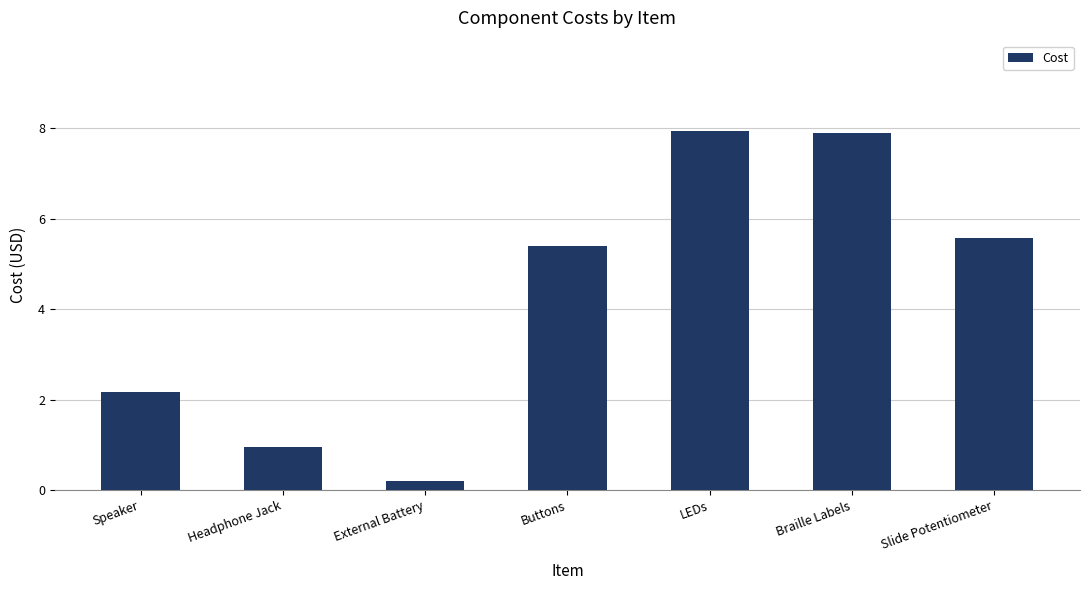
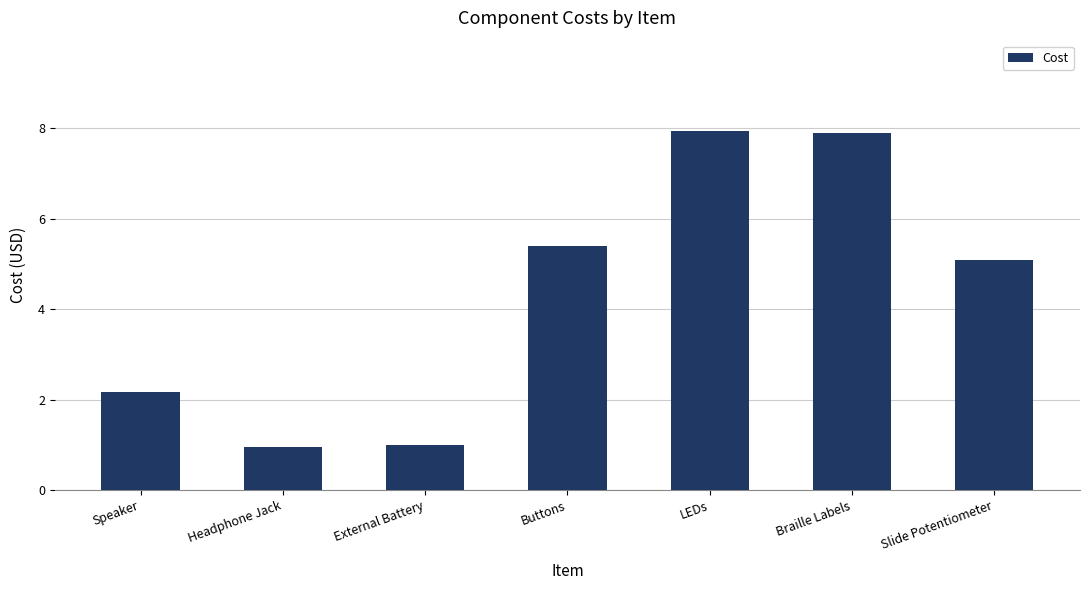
External Battery: 0.2 -> 1.0
Slide Potentiometer: 5.6 -> 5.1
